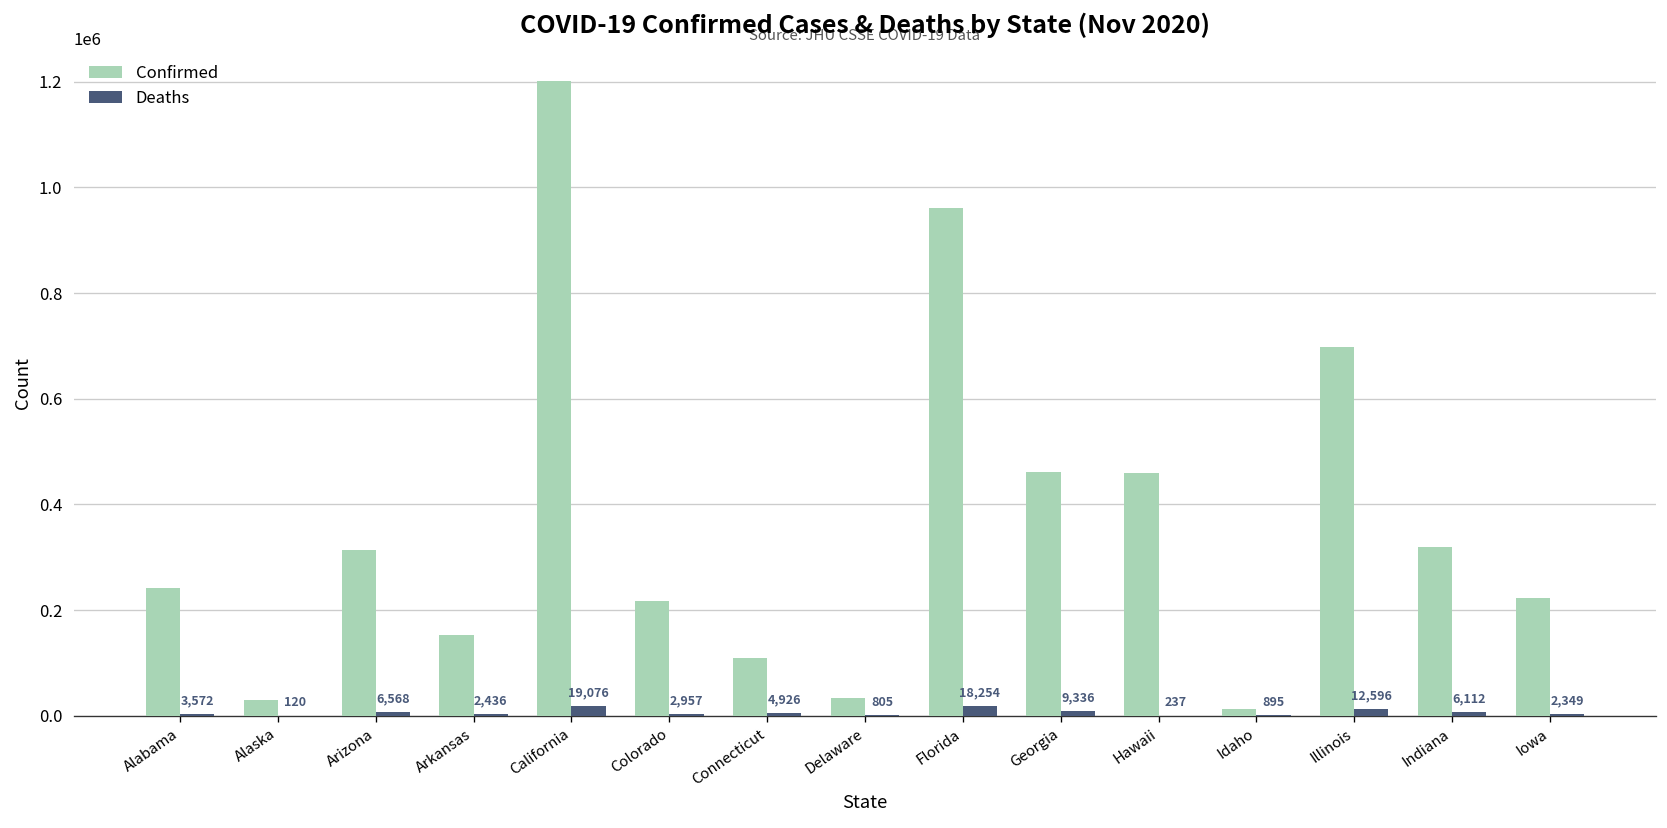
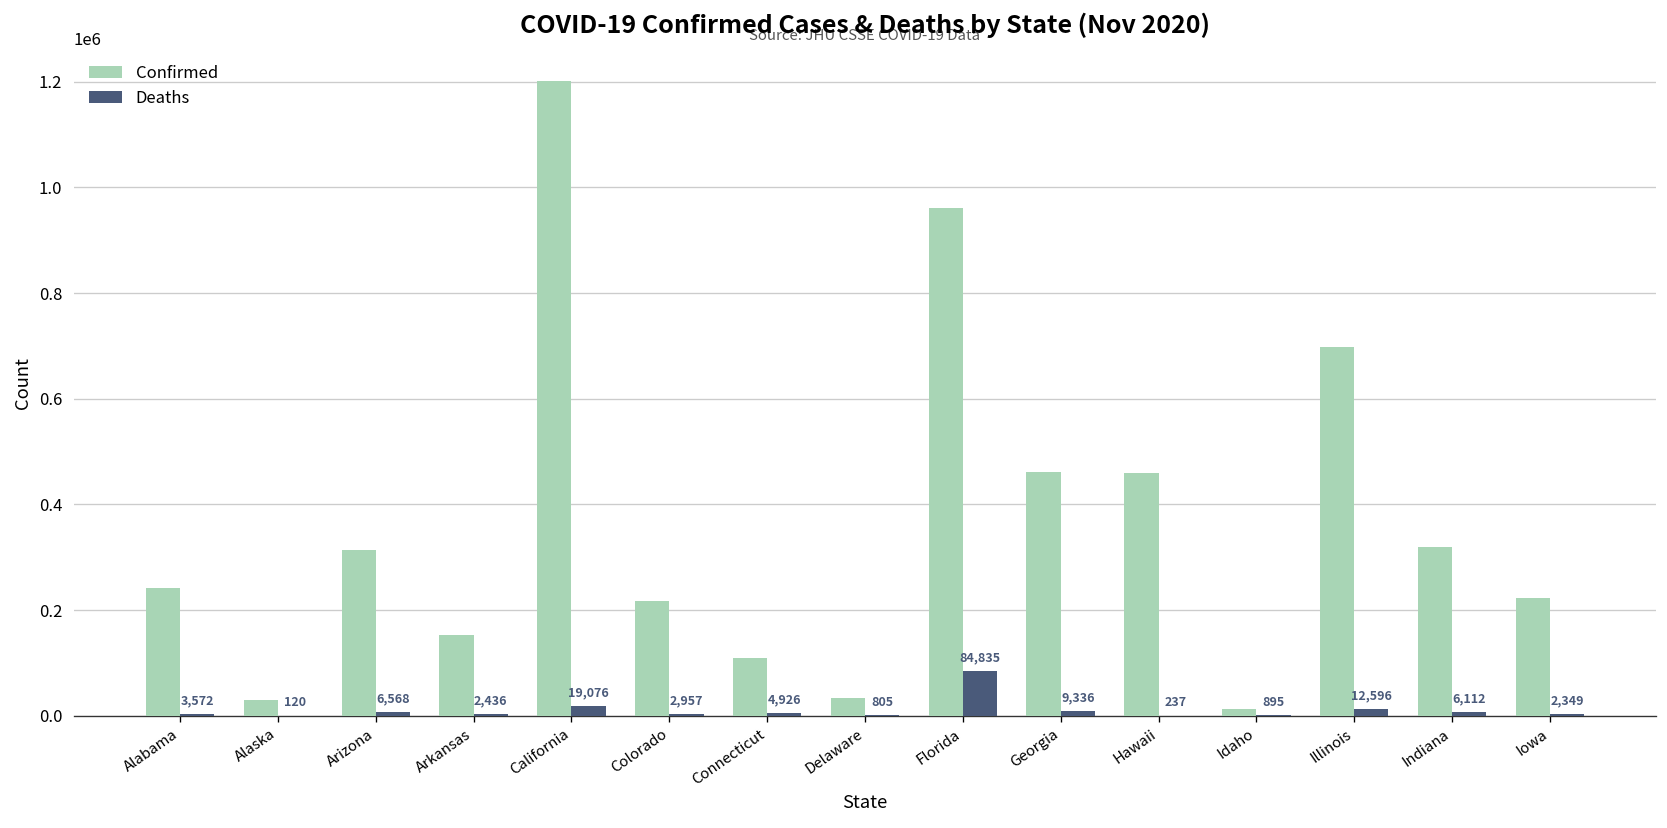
Deaths, Florida: 18,254 -> 84,835
